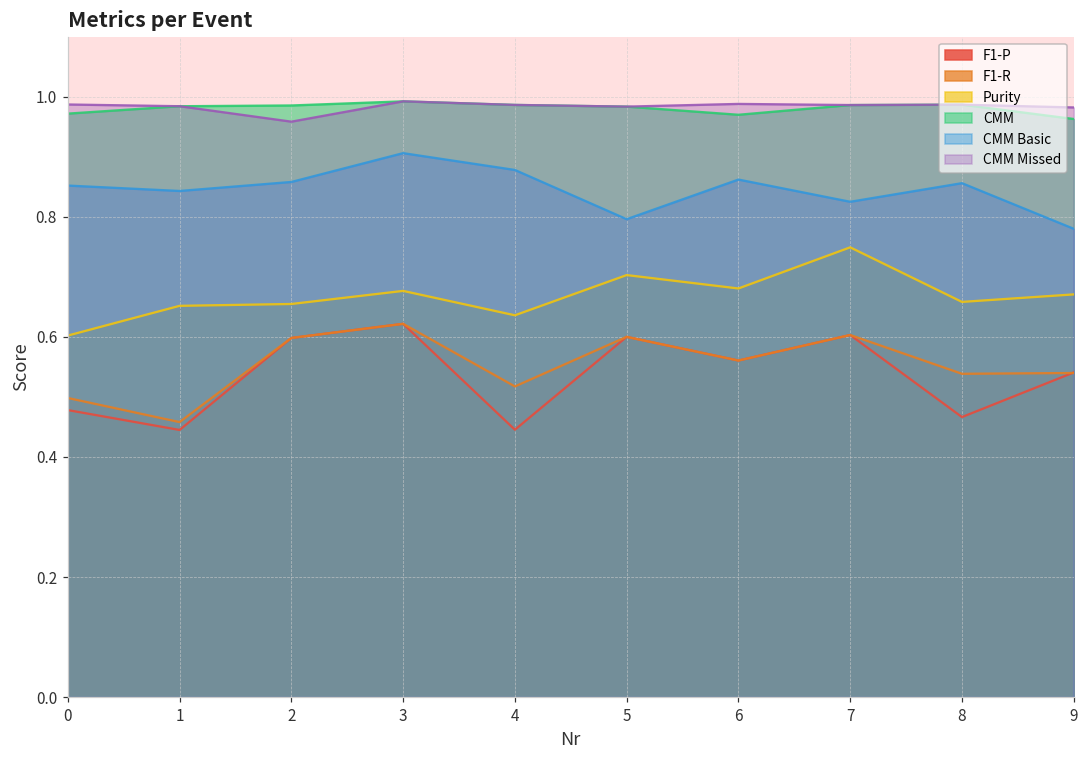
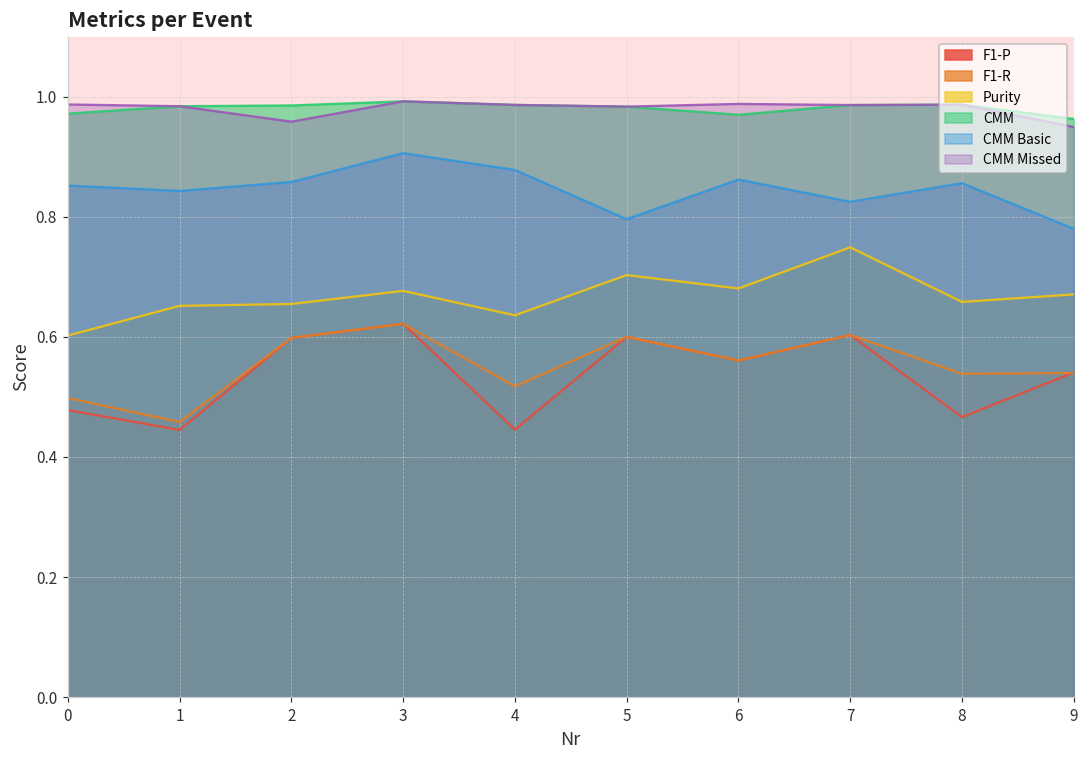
CMM Missed, 9: 0.98 -> 0.95
